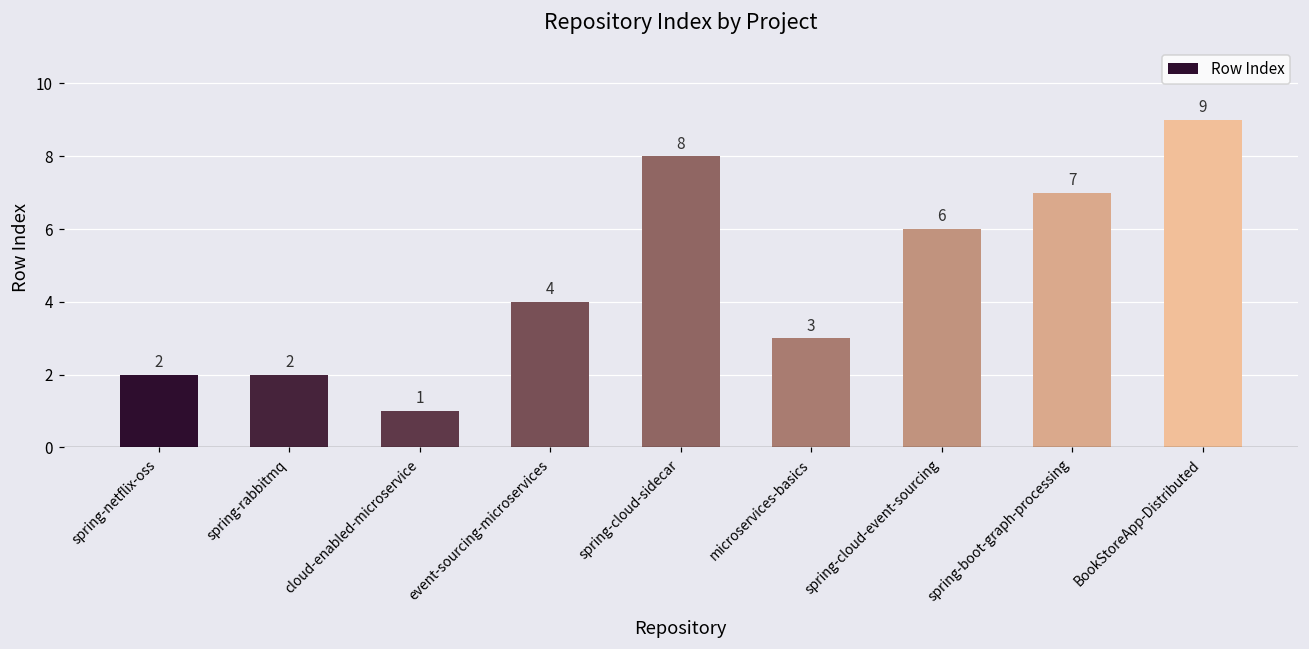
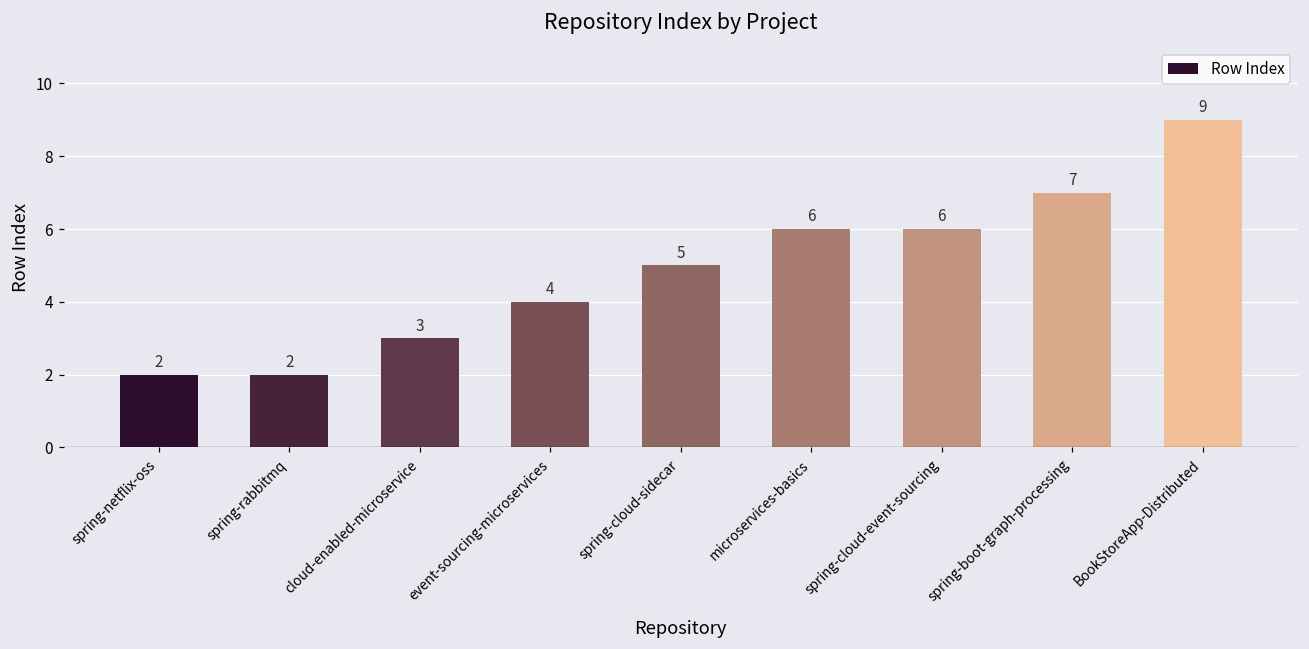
cloud-enabled-microservice: 1 -> 3
spring-cloud-sidecar: 8 -> 5
microservices-basics: 3 -> 6
